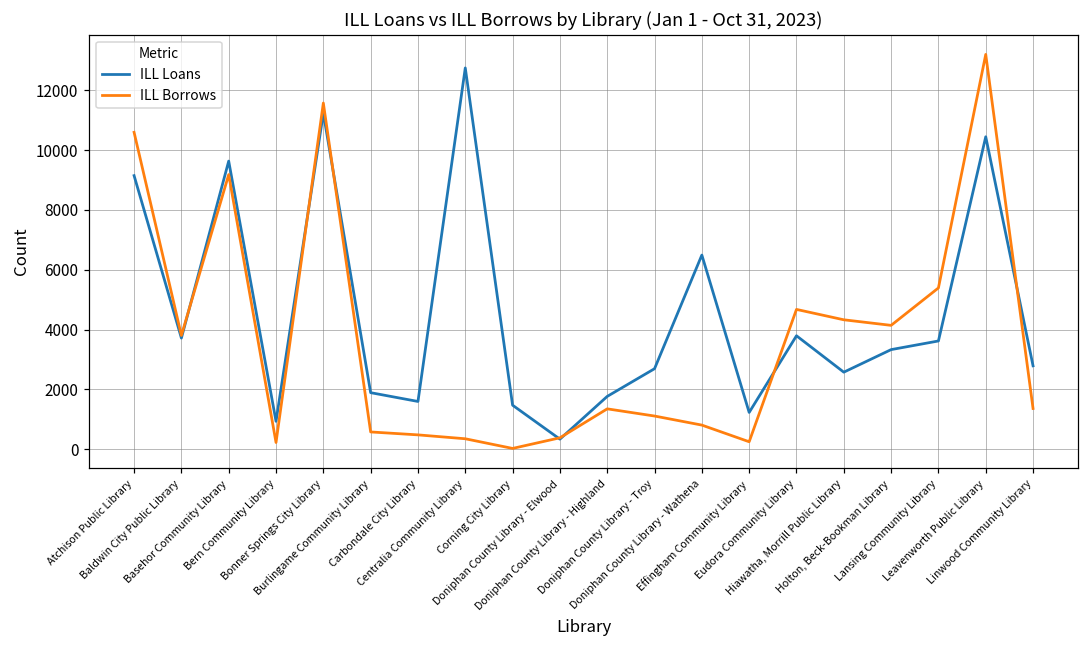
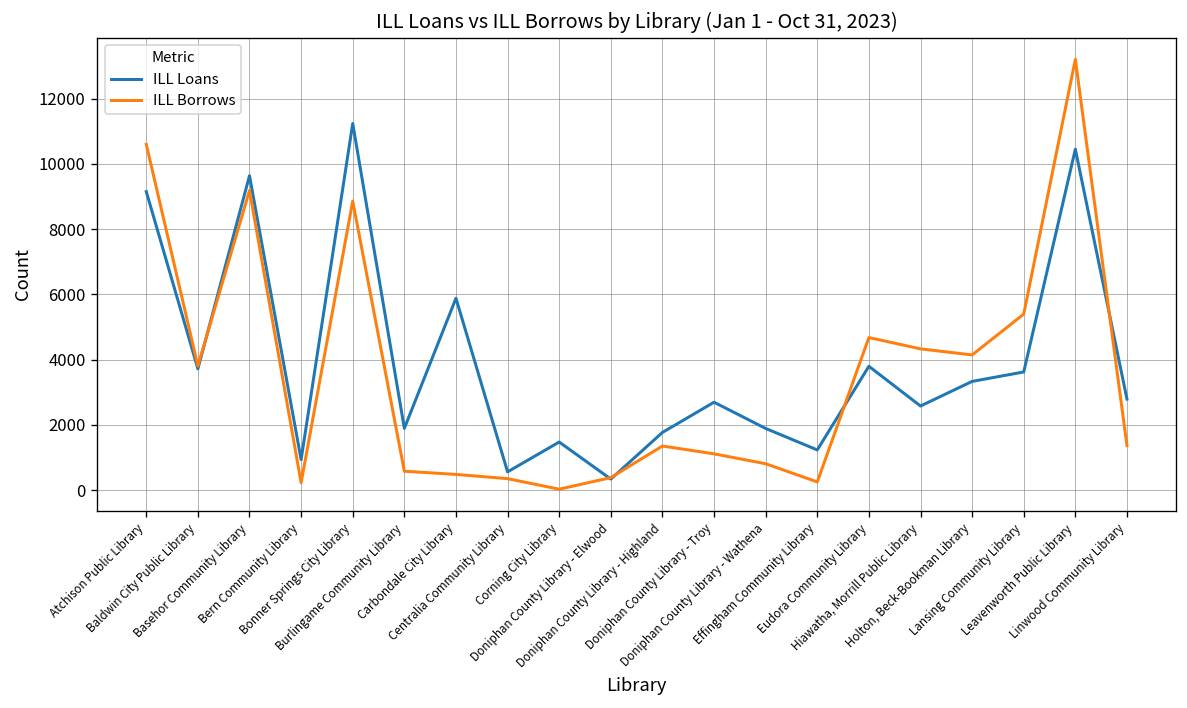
ILL Borrows, Bonner Springs City Library: 11600 -> 8900
ILL Loans, Carbondale City Library: 1600 -> 5900
ILL Loans, Centralia Community Library: 12700 -> 600
ILL Loans, Doniphan County Library - Wathena: 6500 -> 1900
